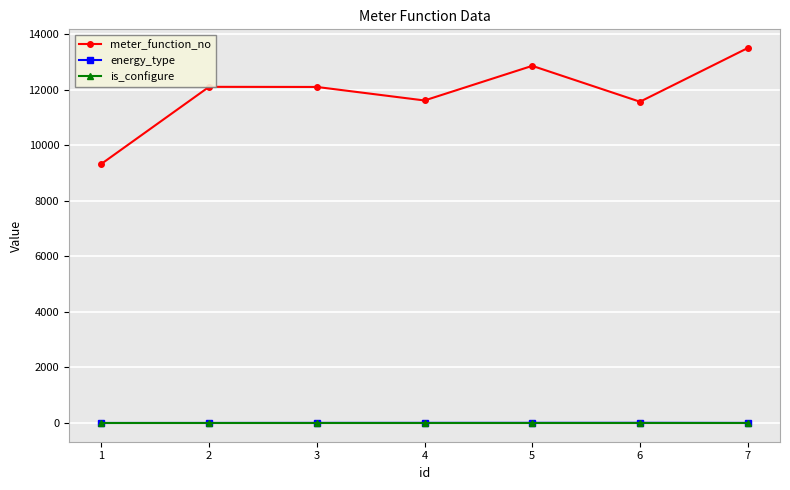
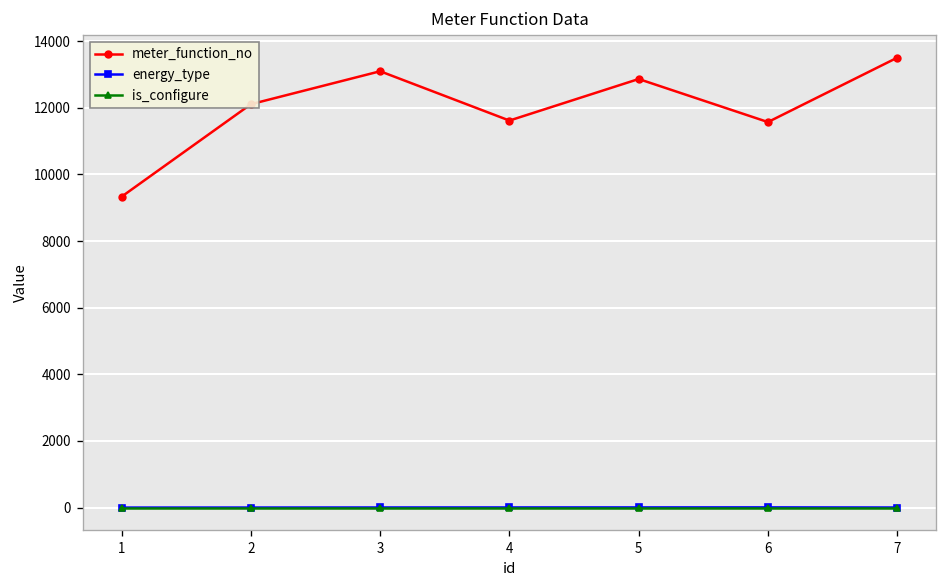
meter_function_no, 3: 12100 -> 13100
